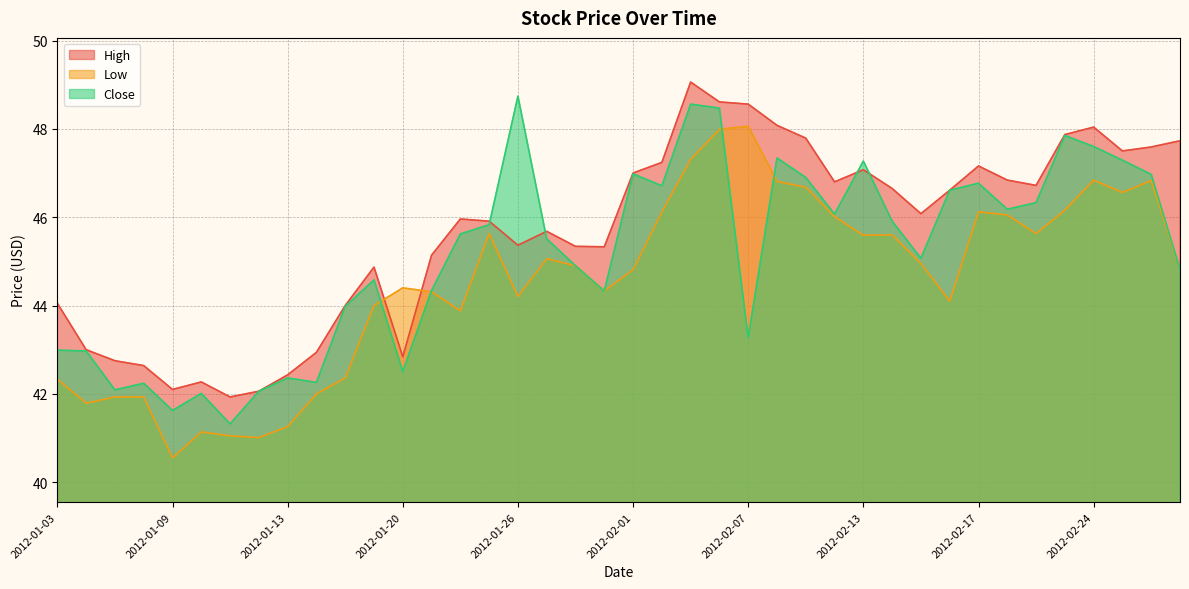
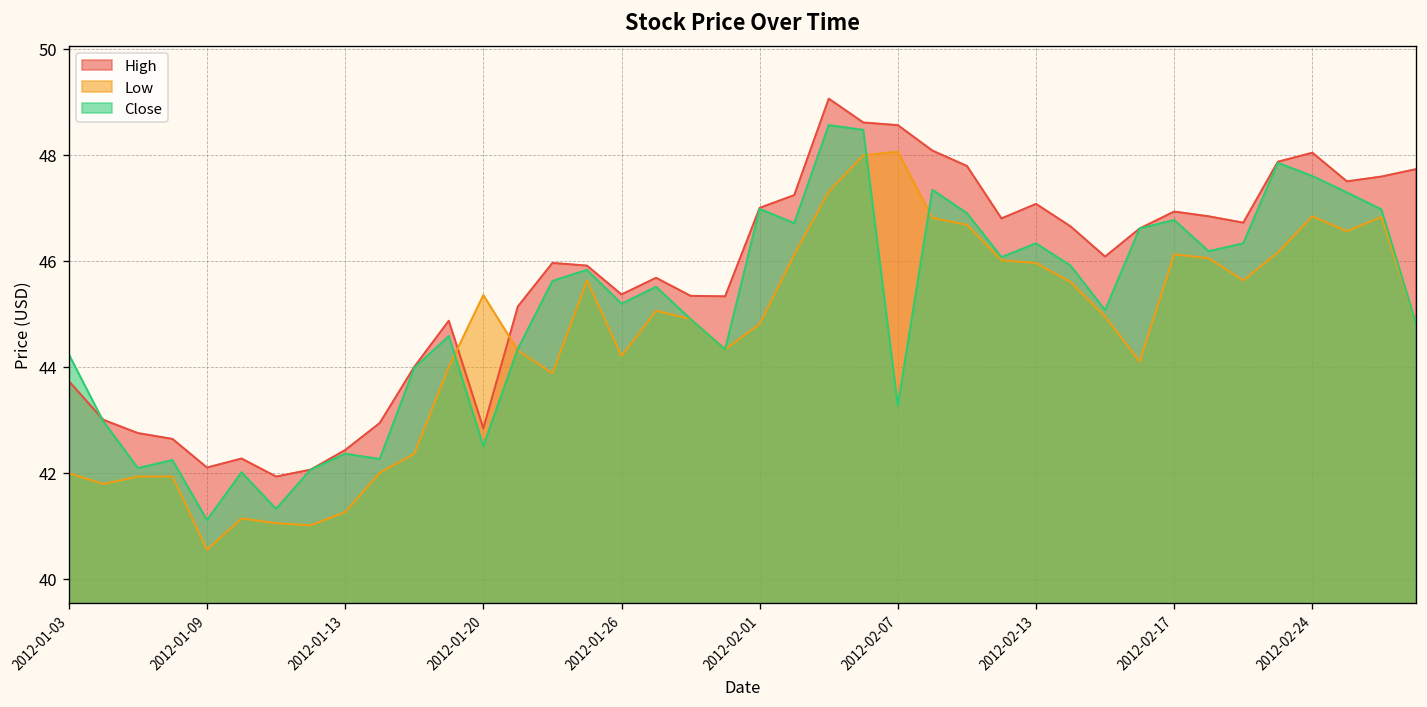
High, 2012-01-03: 44.1 -> 43.7
Low, 2012-01-03: 42.3 -> 42.0
Close, 2012-01-03: 43.0 -> 44.2
Close, 2012-01-09: 41.6 -> 41.1
Low, 2012-01-20: 44.4 -> 45.4
Close, 2012-01-26: 48.7 -> 45.2
Low, 2012-02-13: 45.6 -> 46.0
Close, 2012-02-13: 47.3 -> 46.3
High, 2012-02-17: 47.2 -> 46.9
